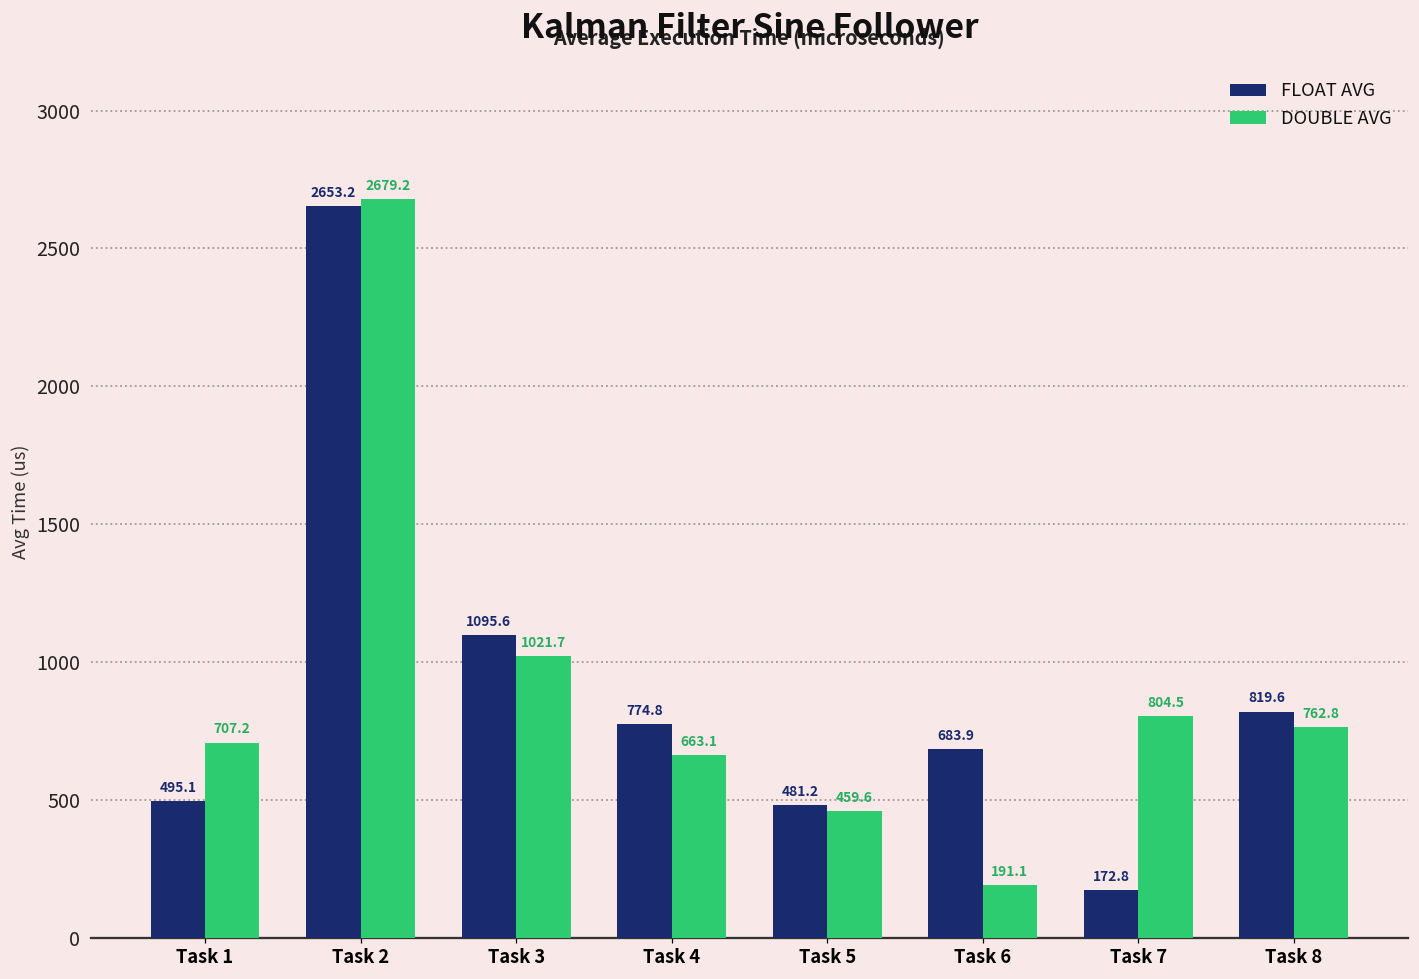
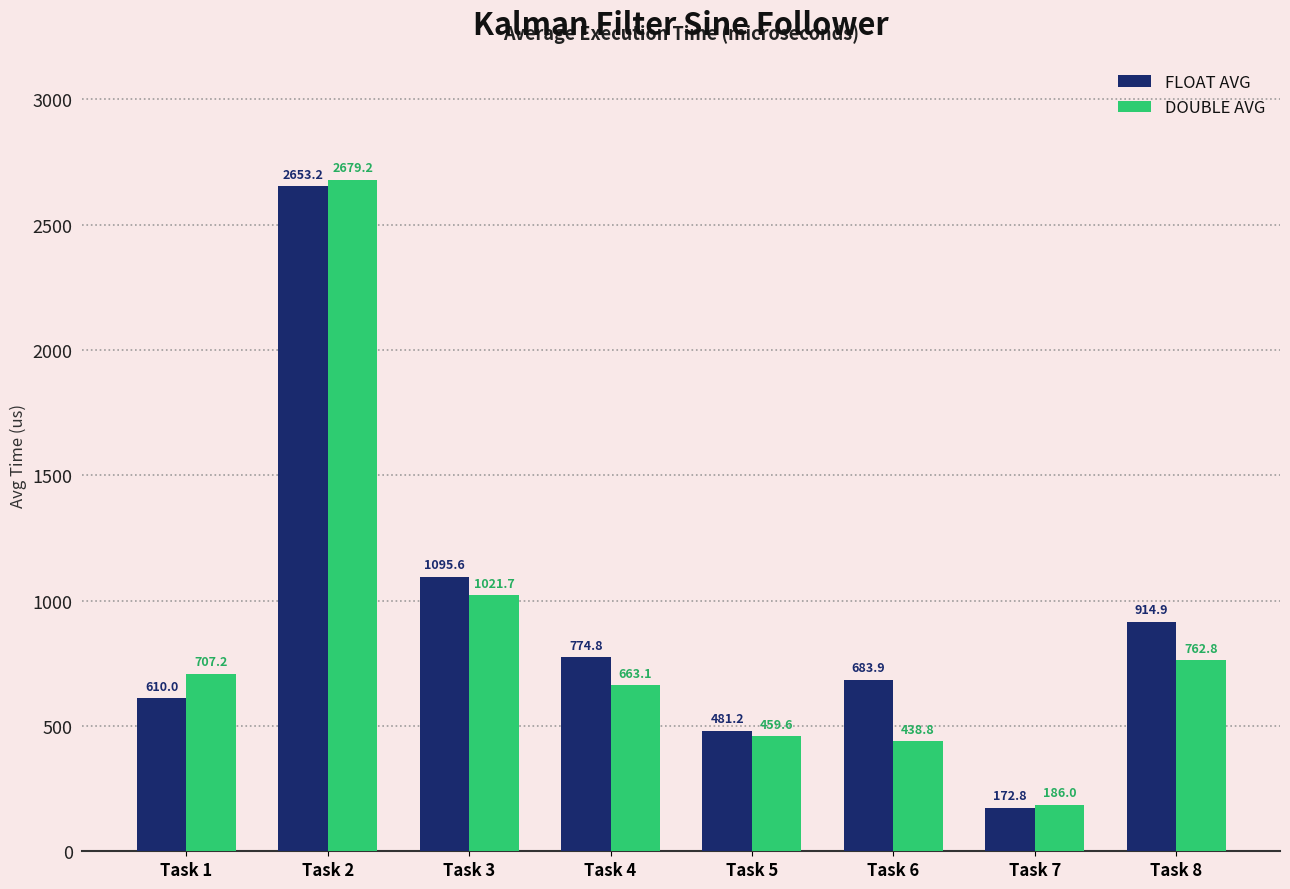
FLOAT AVG, Task 1: 495.1 -> 610.0
DOUBLE AVG, Task 6: 191.1 -> 438.8
DOUBLE AVG, Task 7: 804.5 -> 186.0
FLOAT AVG, Task 8: 819.6 -> 914.9
